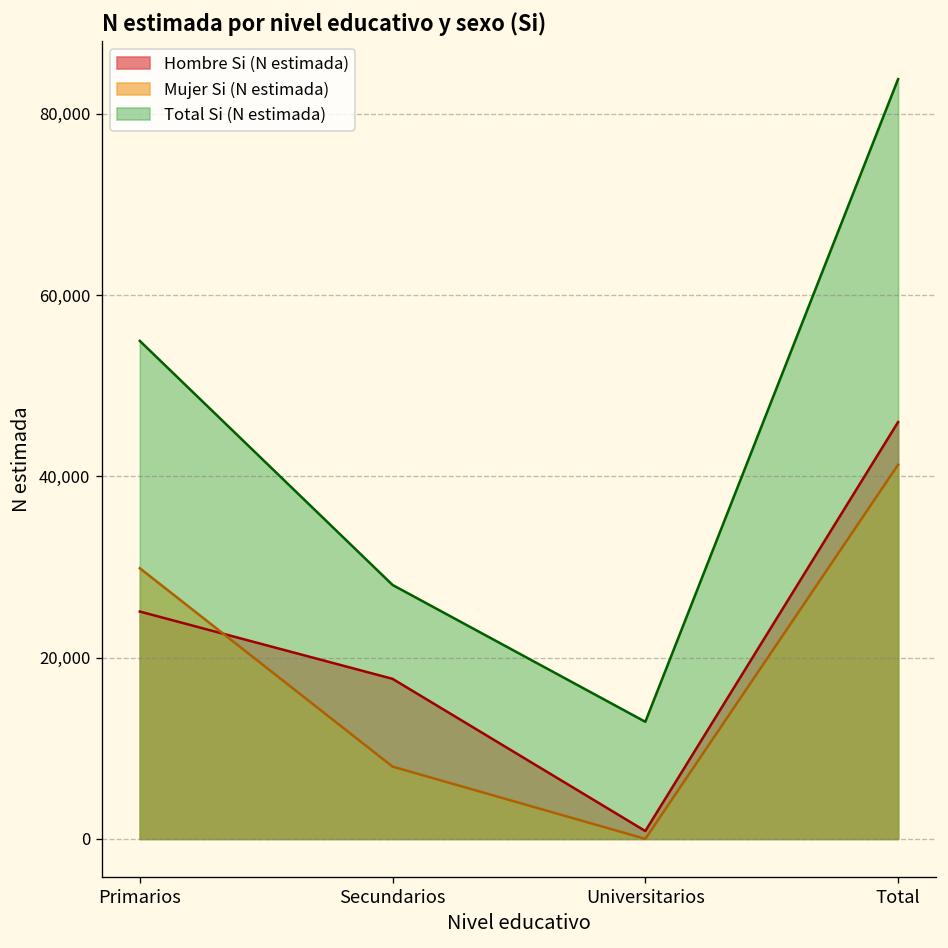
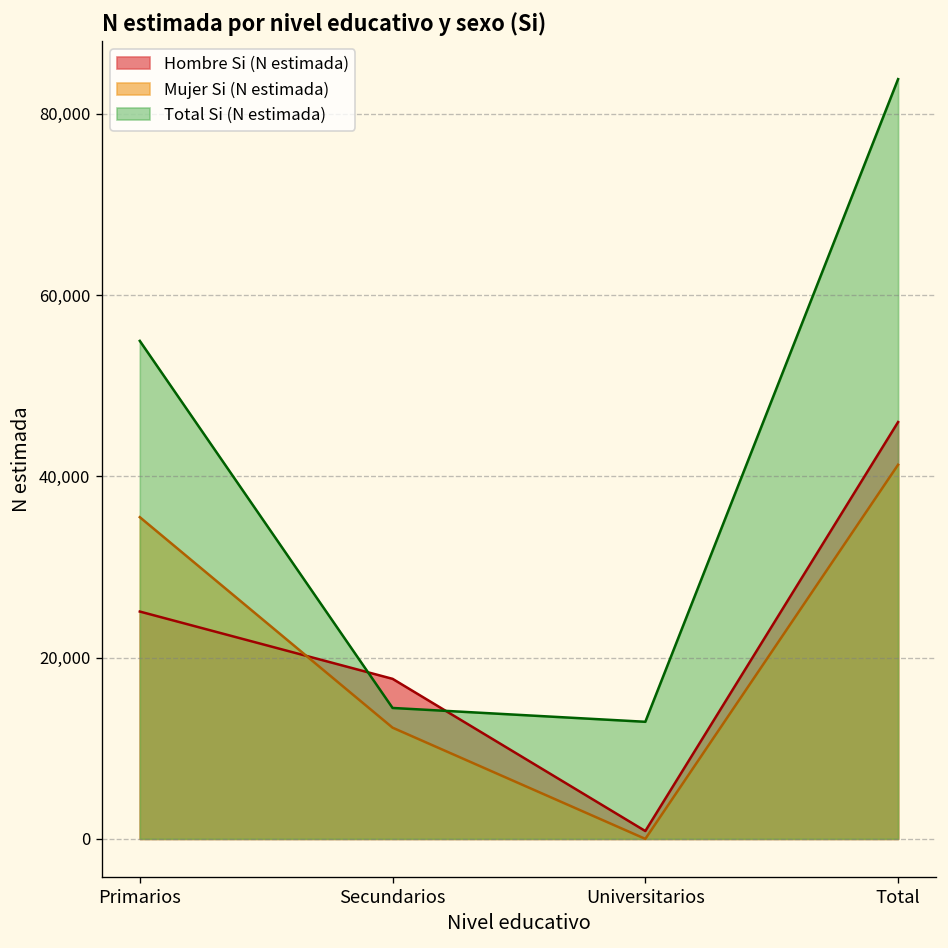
Mujer Si (N estimada), Primarios: 30,000 -> 35,000
Mujer Si (N estimada), Secundarios: 8,000 -> 12,000
Total Si (N estimada), Secundarios: 28,000 -> 14,000
